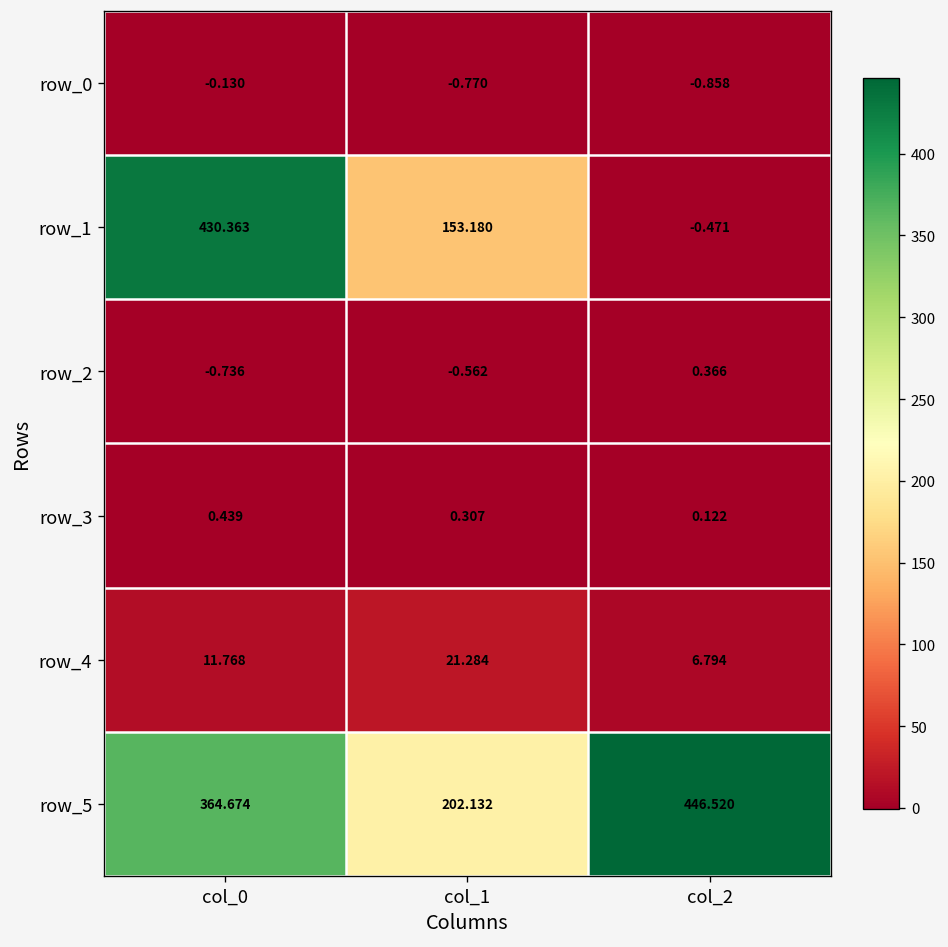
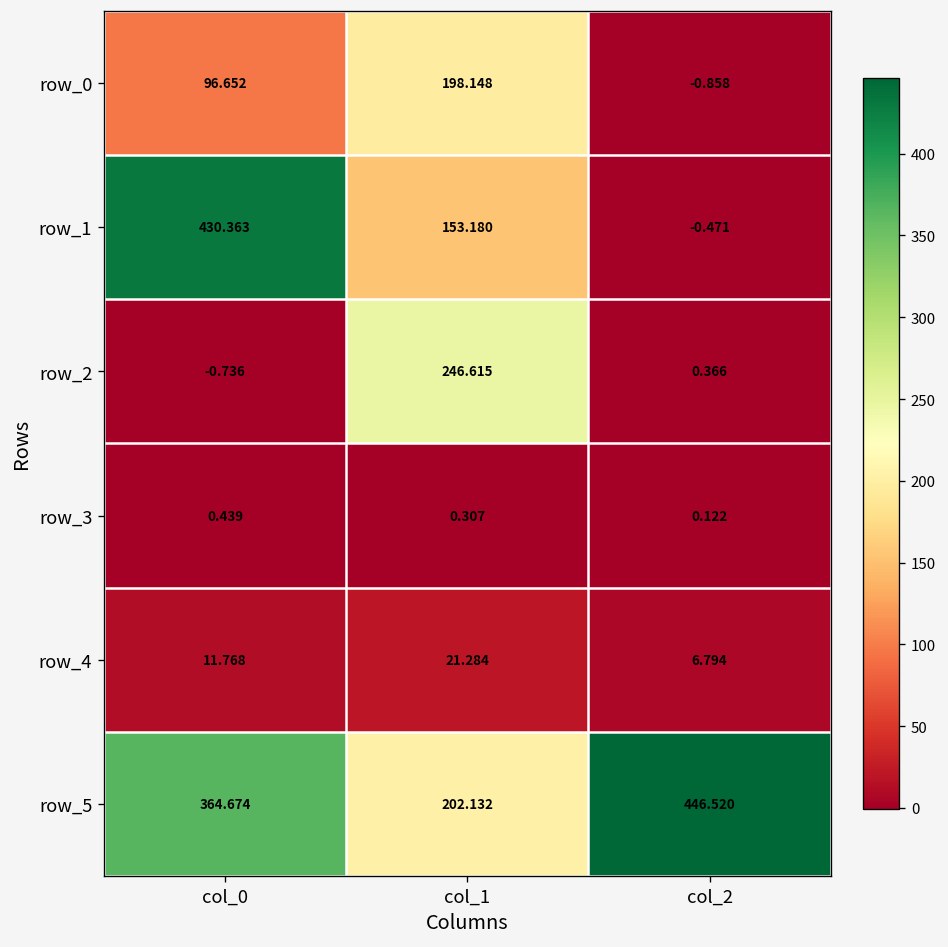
row_0, col_0: -0.130 -> 96.652
row_0, col_1: -0.770 -> 198.148
row_2, col_1: -0.562 -> 246.615
